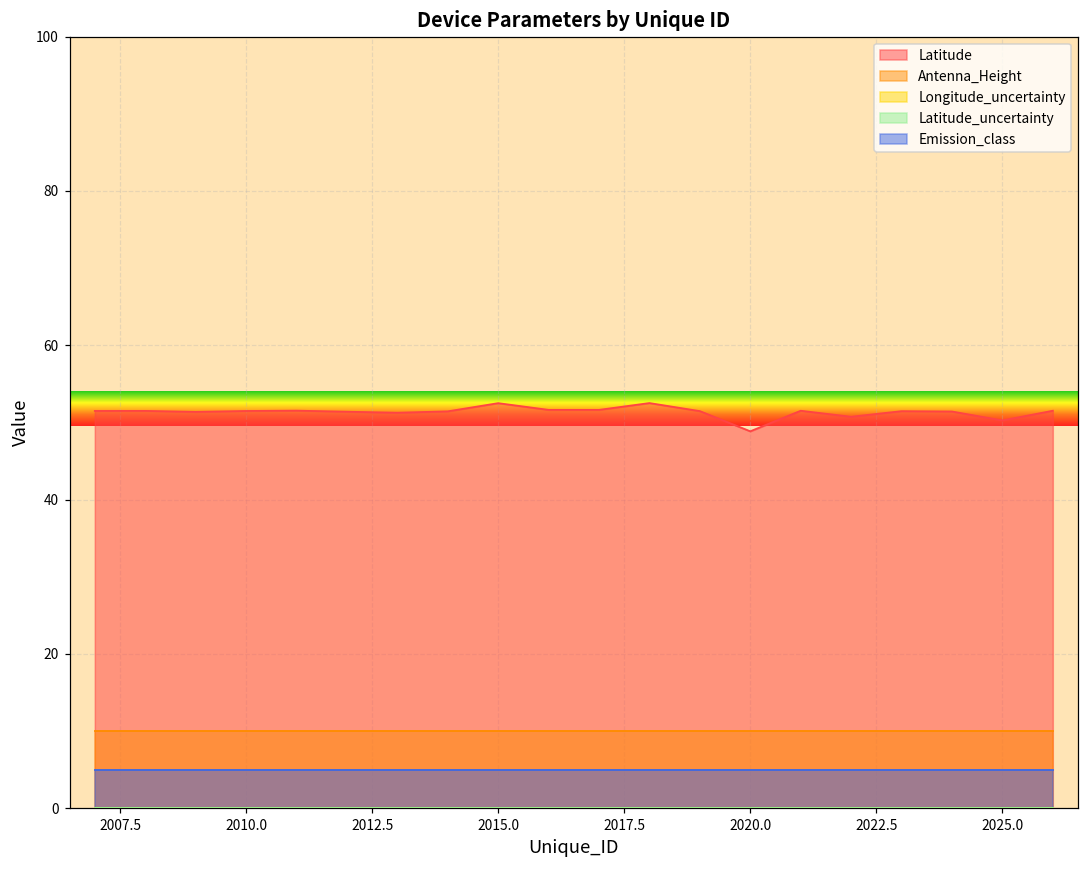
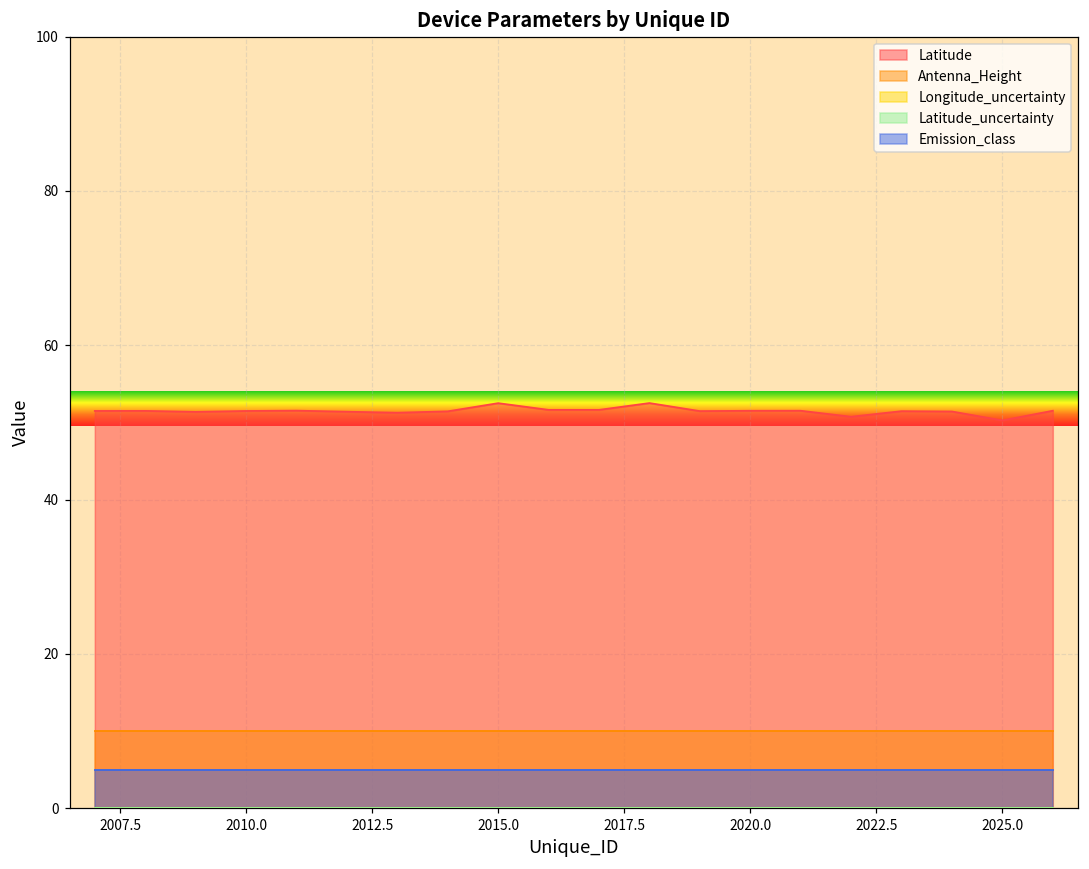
Device Parameters by Unique ID, Latitude, 2020.0: 49 -> 52
